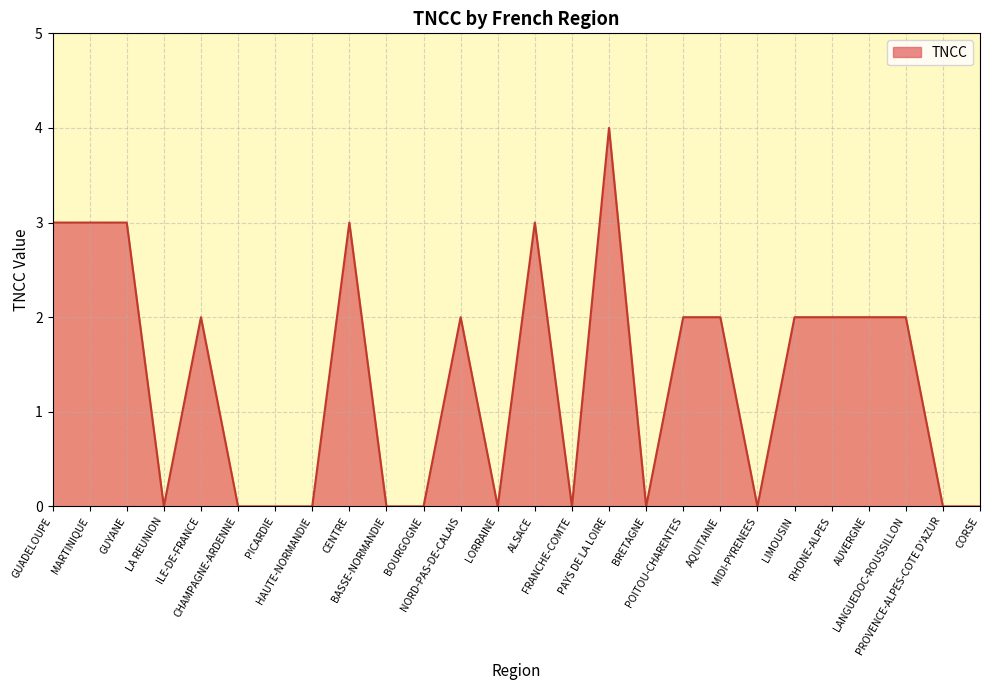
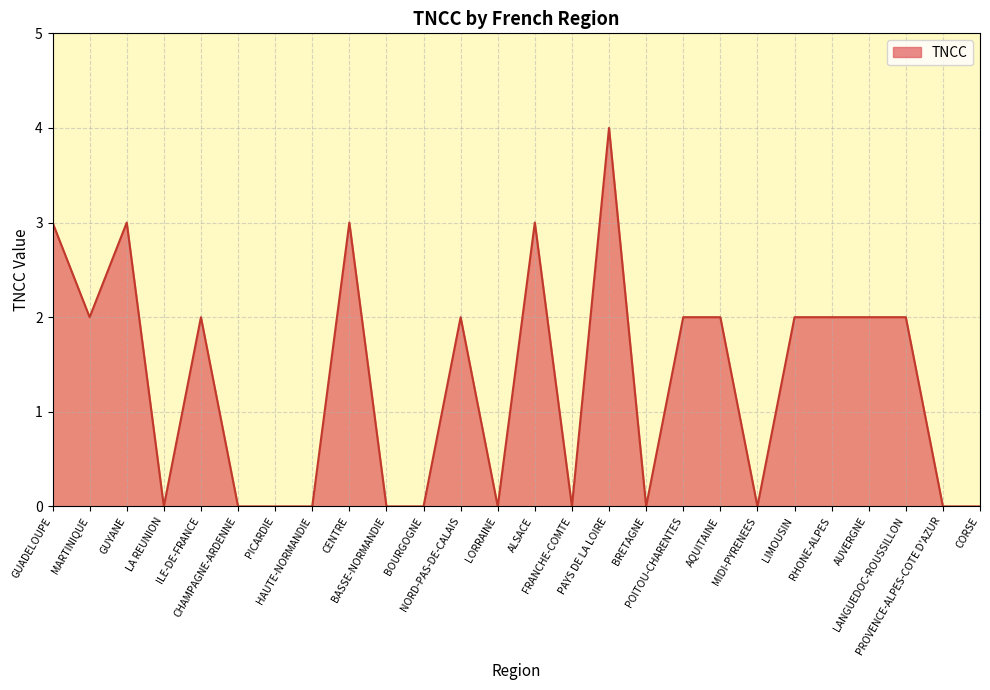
MARTINIQUE: 3 -> 2
